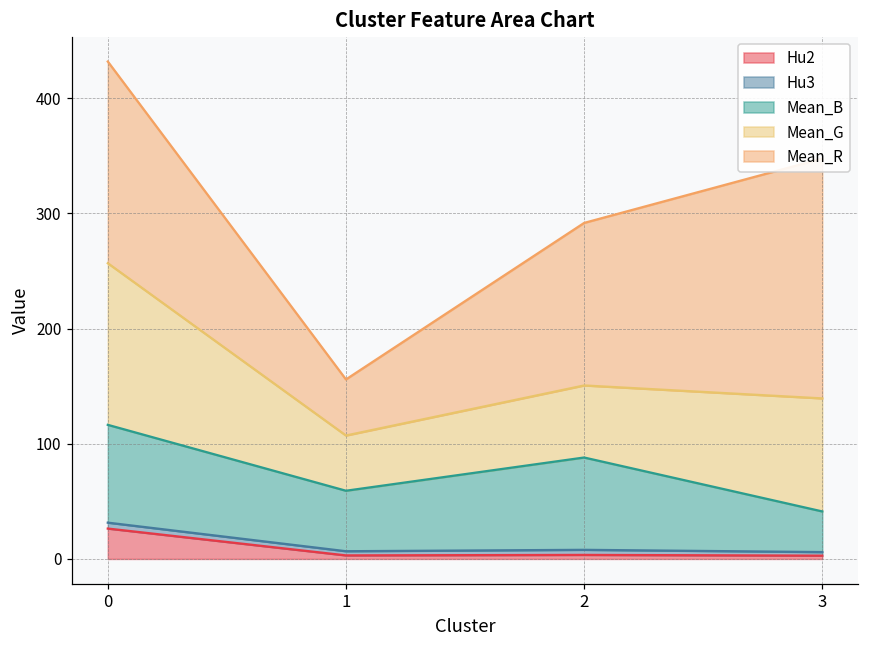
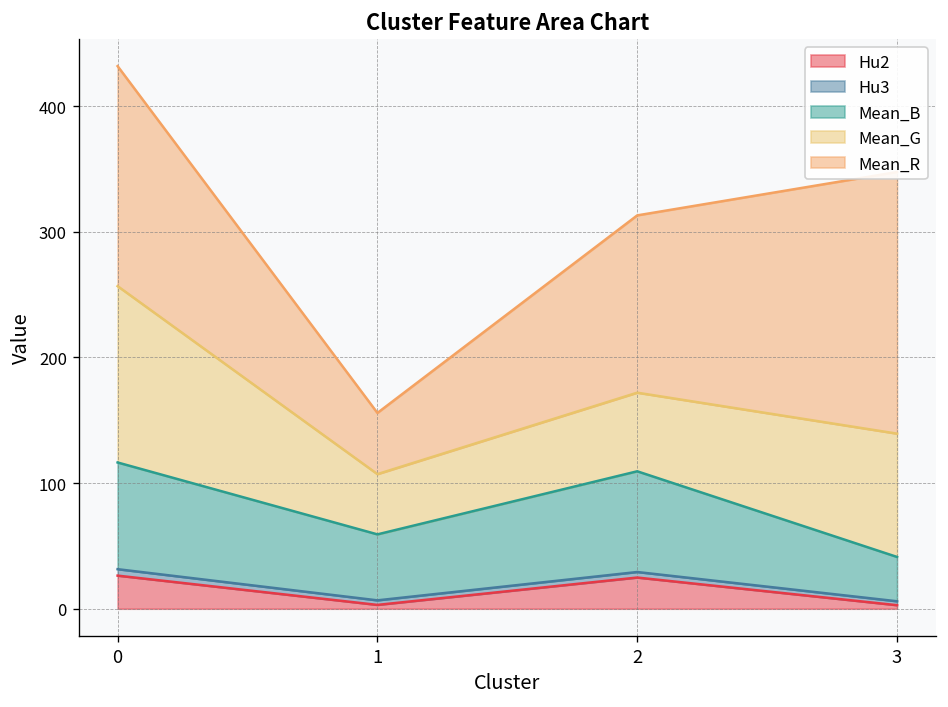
Hu2, 2: 3 -> 25
